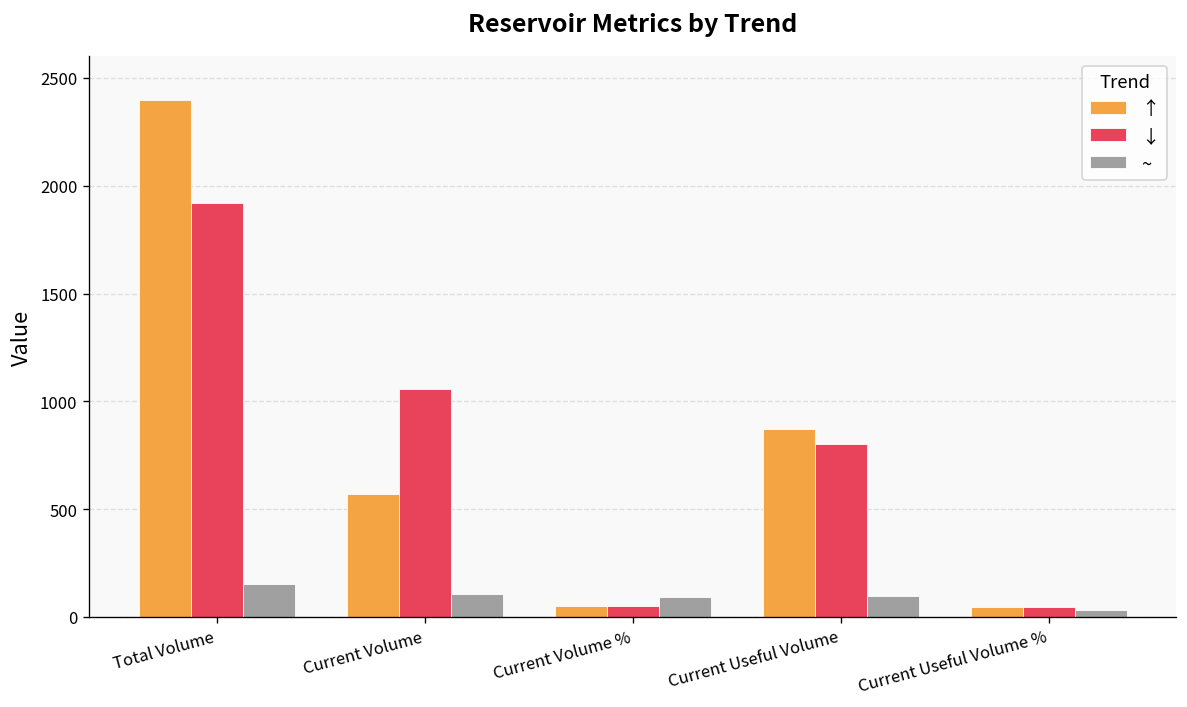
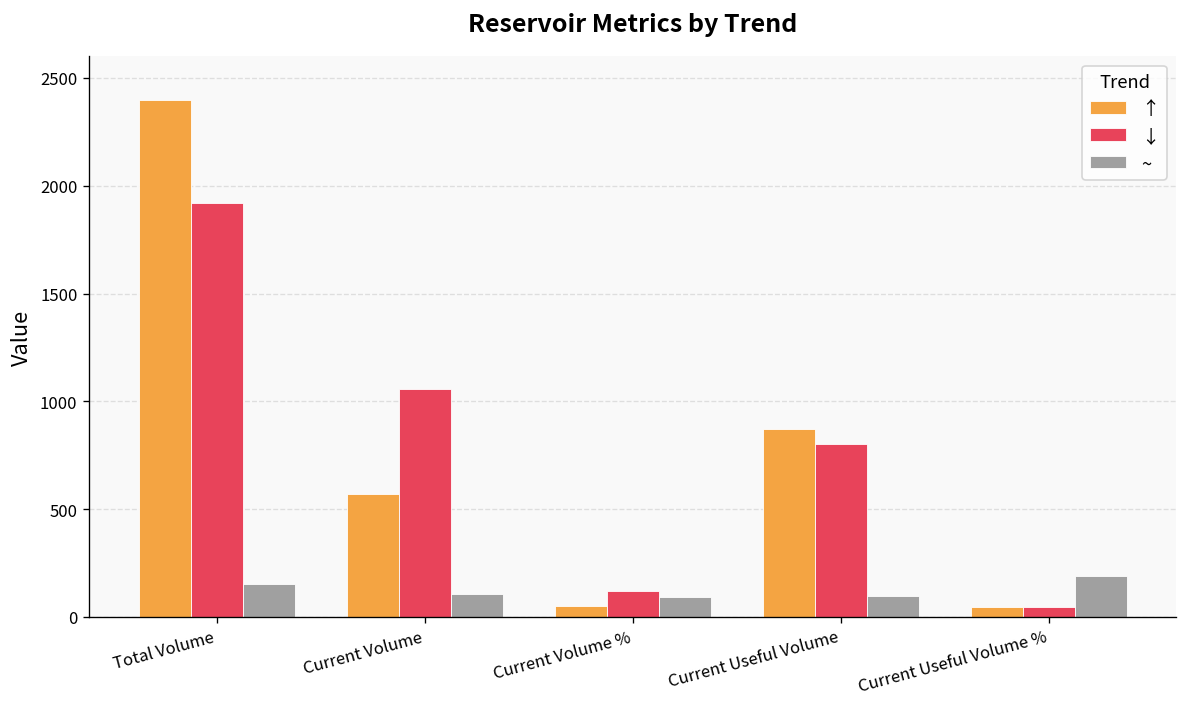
↓, Current Volume %: 50 -> 120
~, Current Useful Volume %: 30 -> 190
